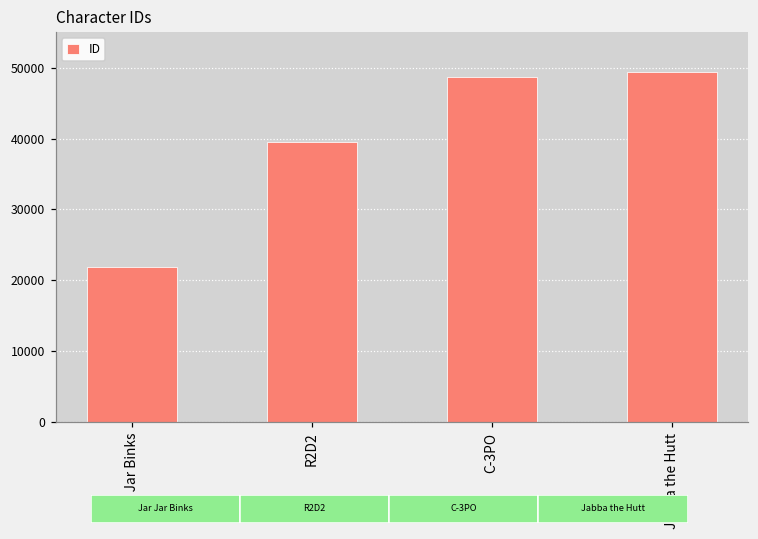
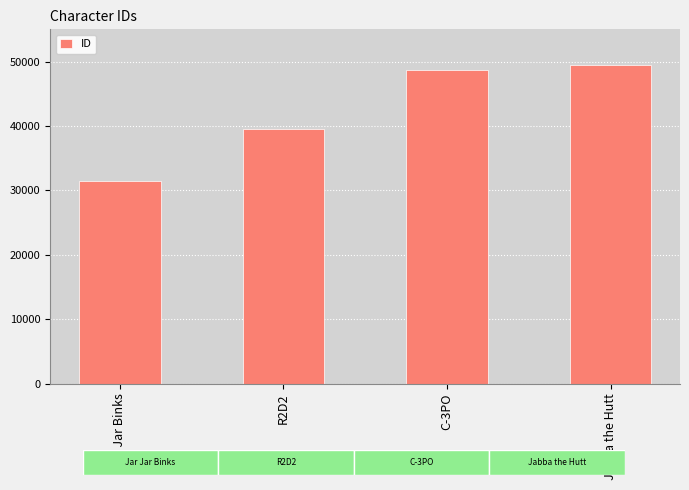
Character IDs, Jar Jar Binks: 22000 -> 31000
